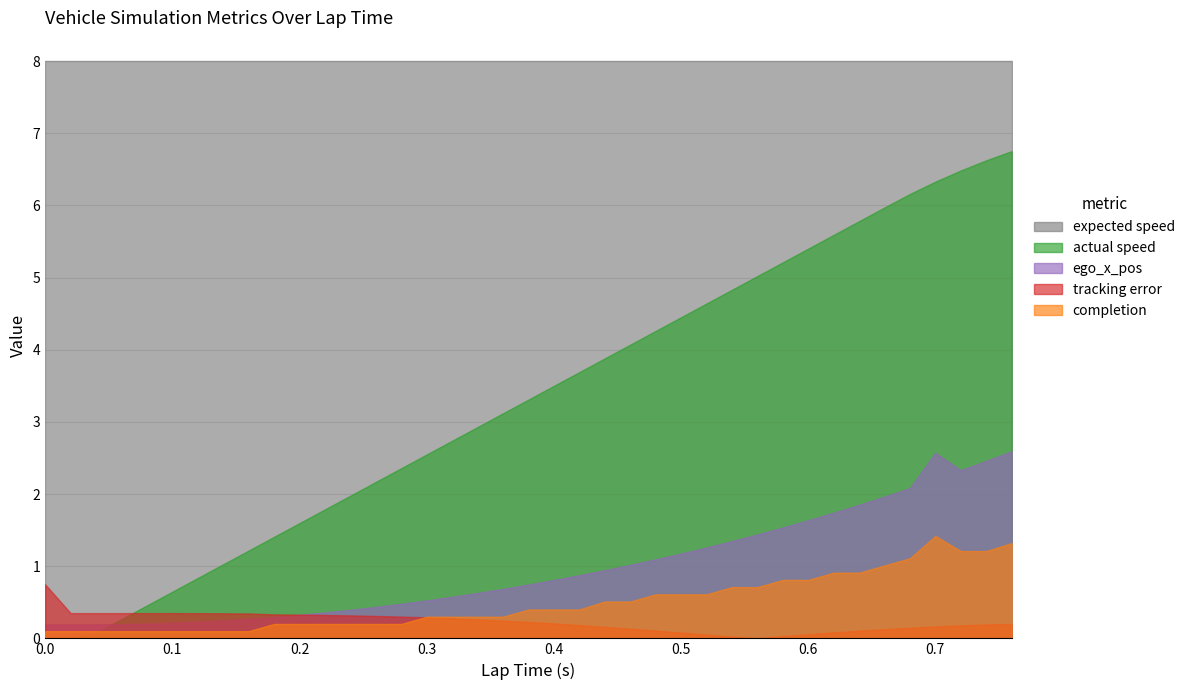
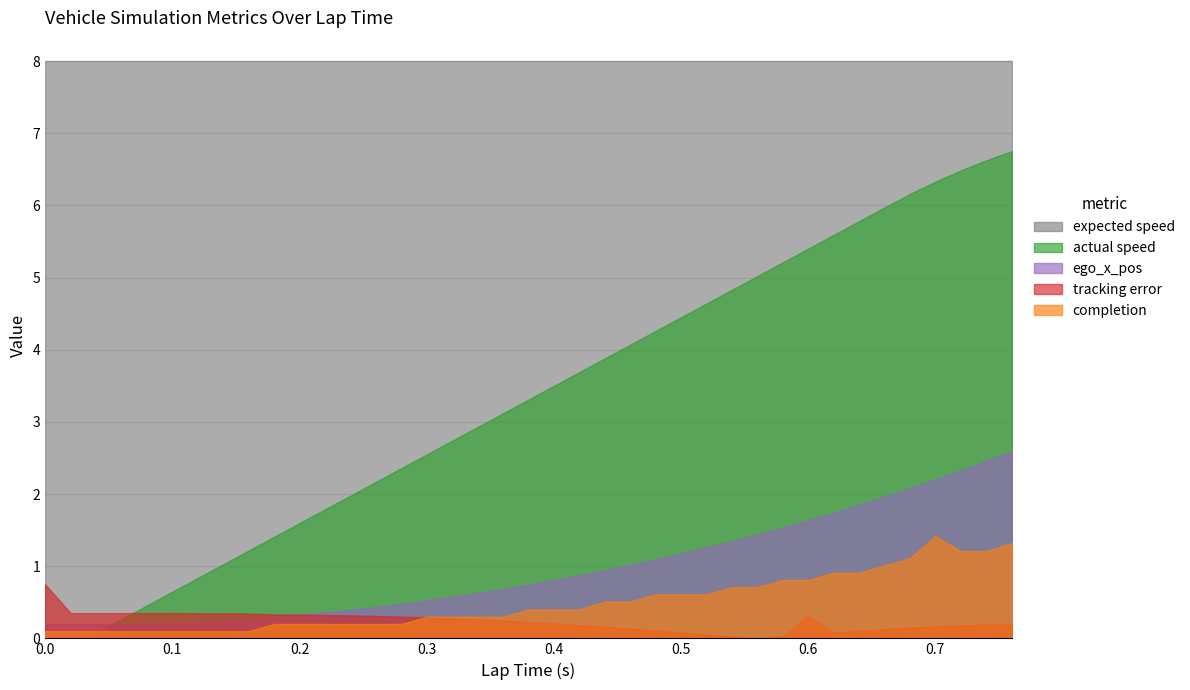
tracking error, 0.6: 0.1 -> 0.3
ego_x_pos, 0.7: 2.6 -> 2.2
